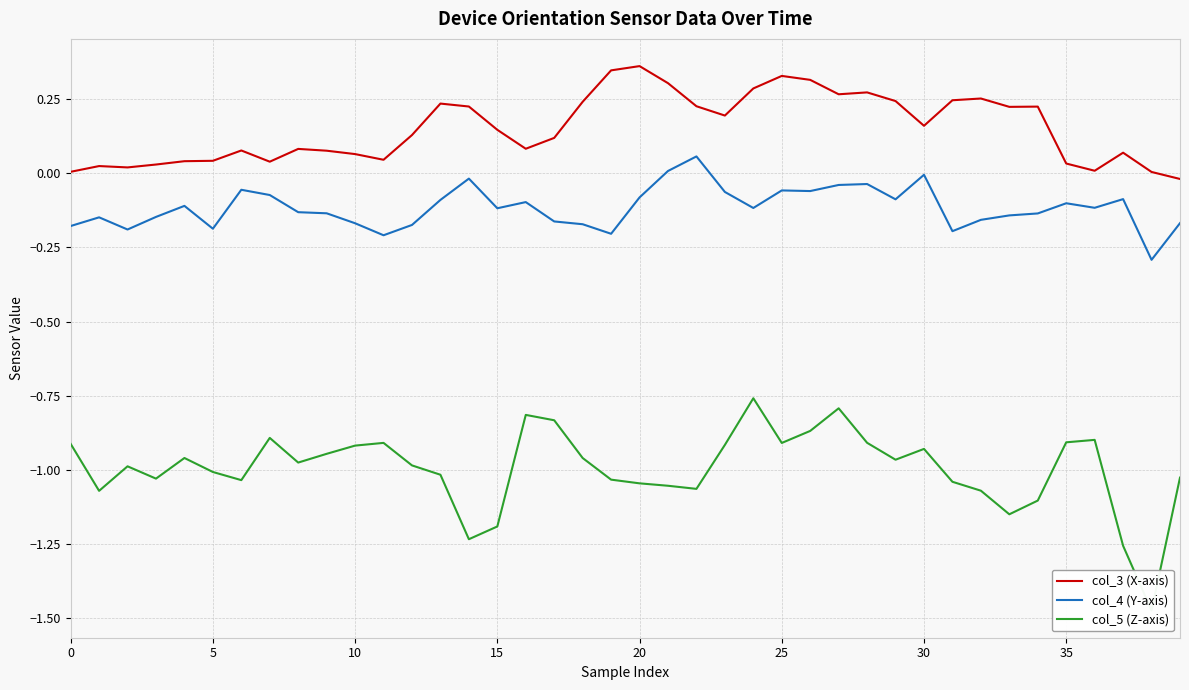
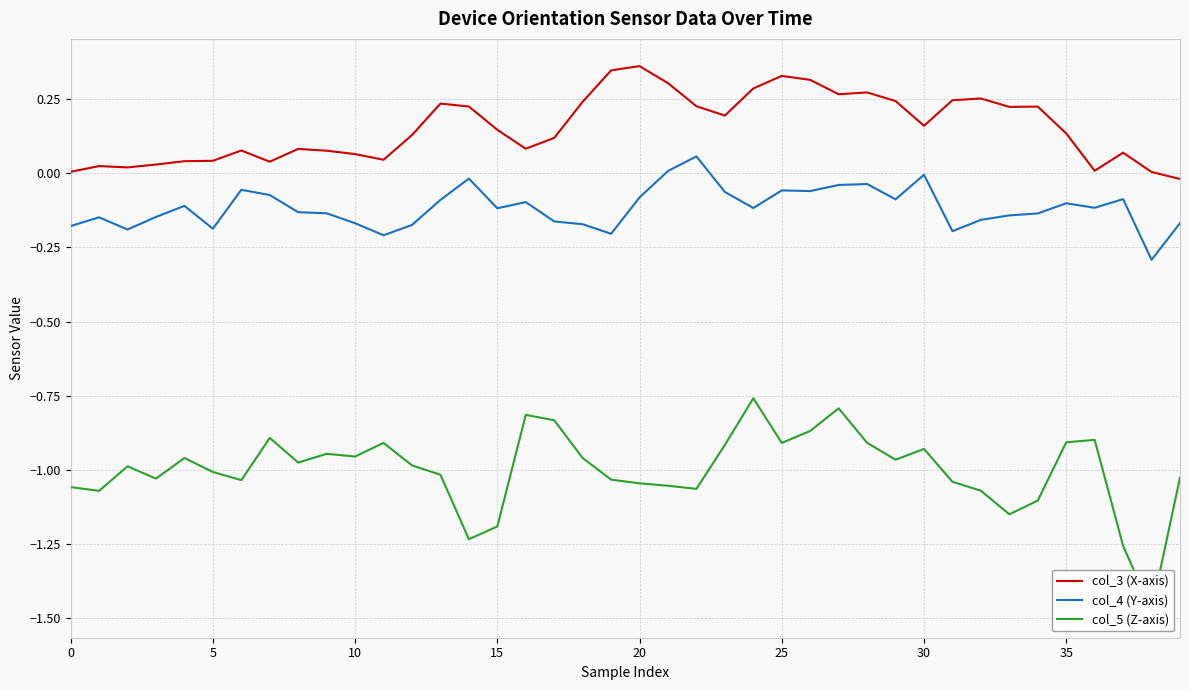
col_5 (Z-axis), 0: -0.91 -> -1.06
col_5 (Z-axis), 10: -0.92 -> -0.96
col_3 (X-axis), 35: 0.03 -> 0.13
